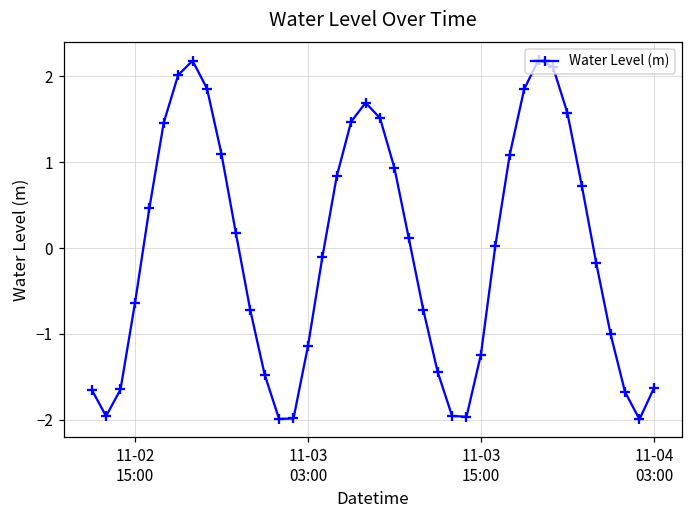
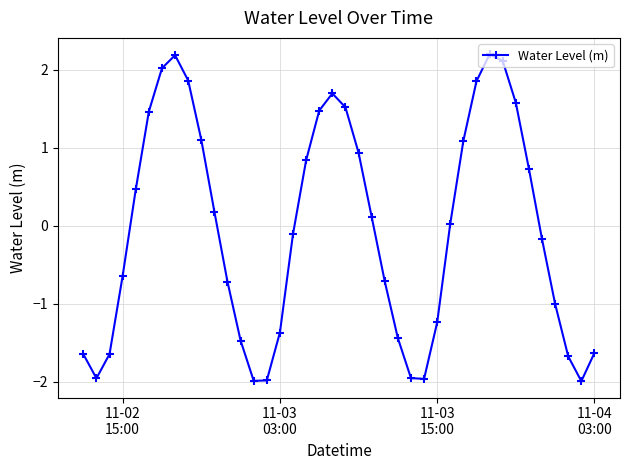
11-03 03:00: -1.1 -> -1.4
